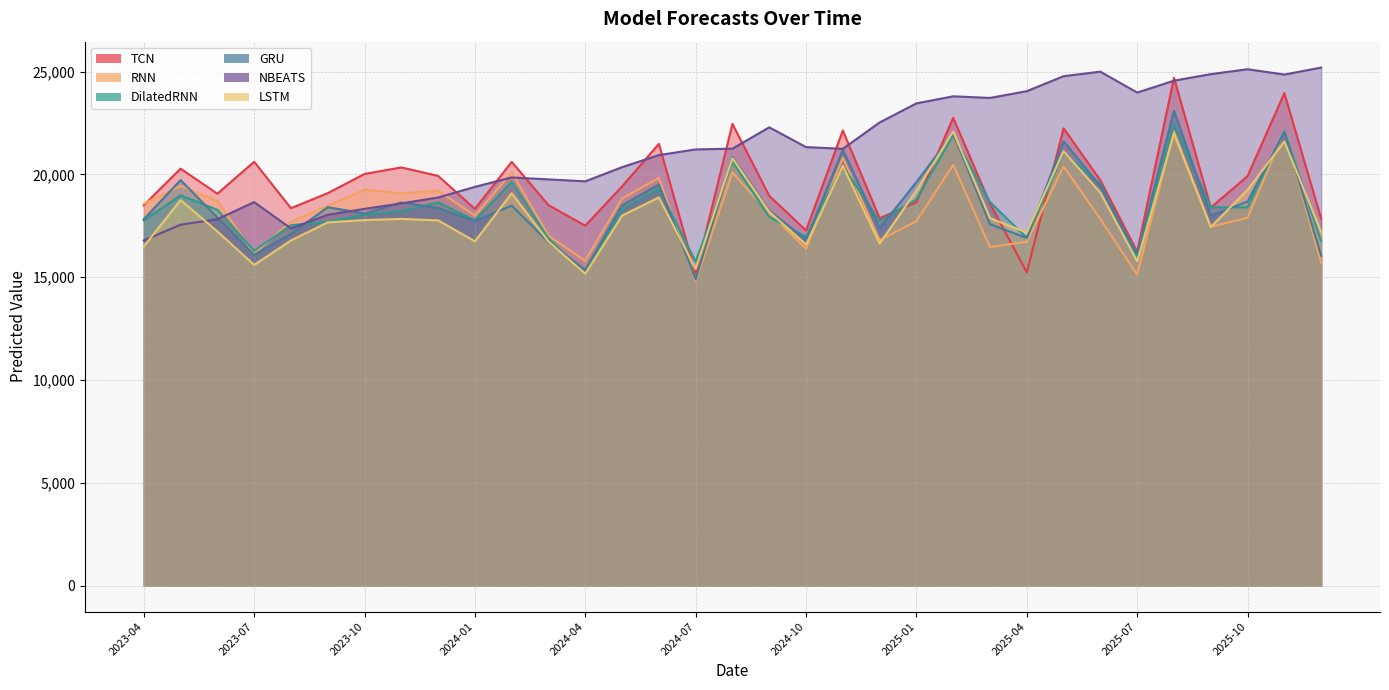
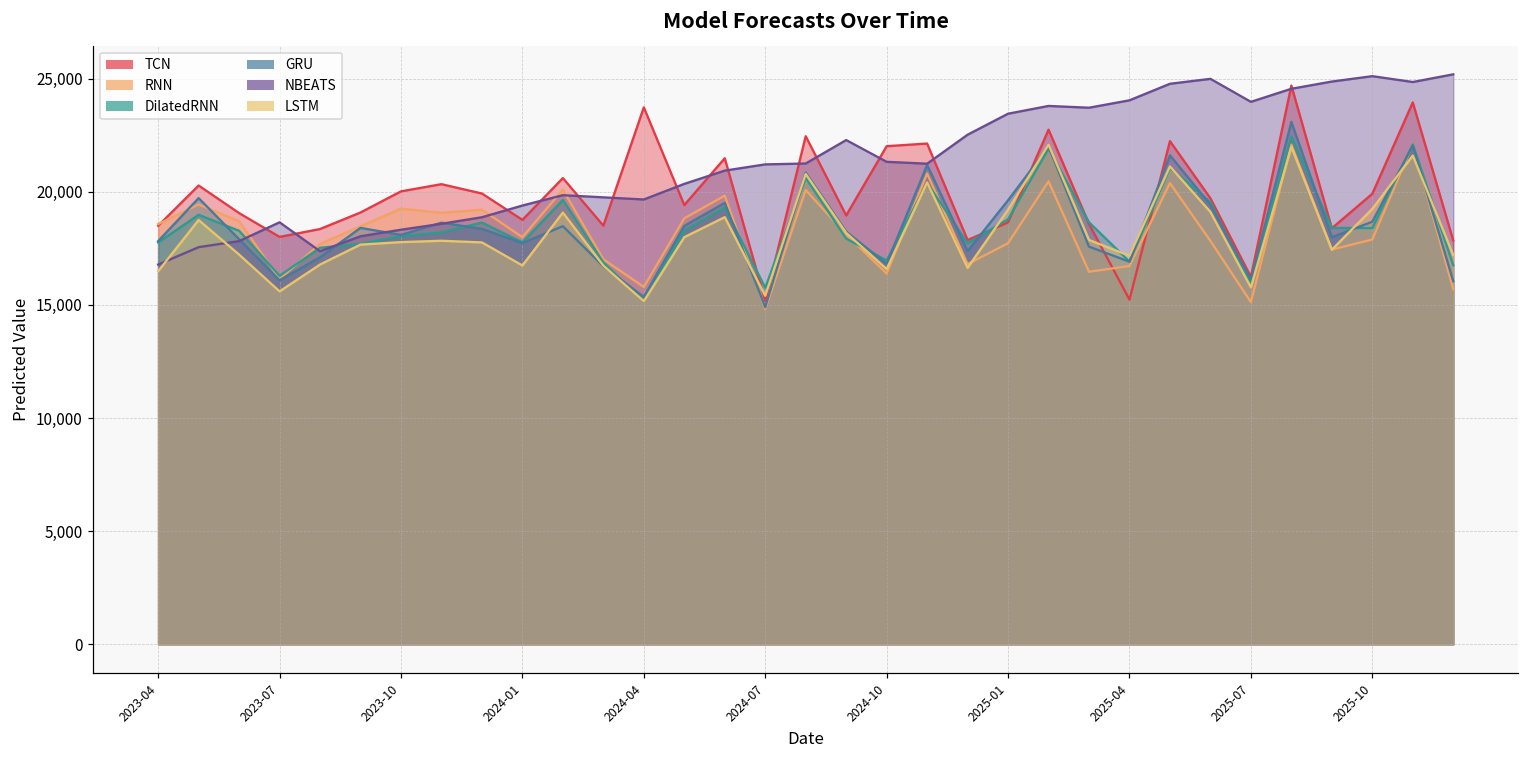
TCN, 2023-07: 20,600 -> 18,000
TCN, 2024-01: 18,300 -> 18,800
TCN, 2024-04: 17,500 -> 23,700
TCN, 2024-10: 17,300 -> 22,000
